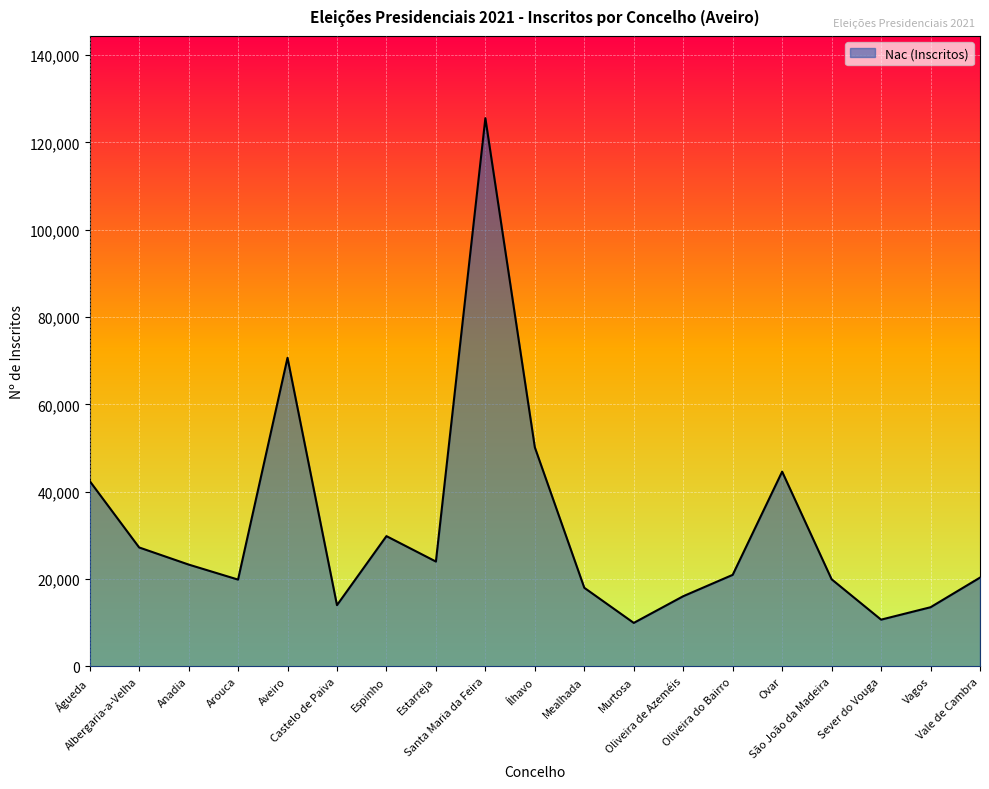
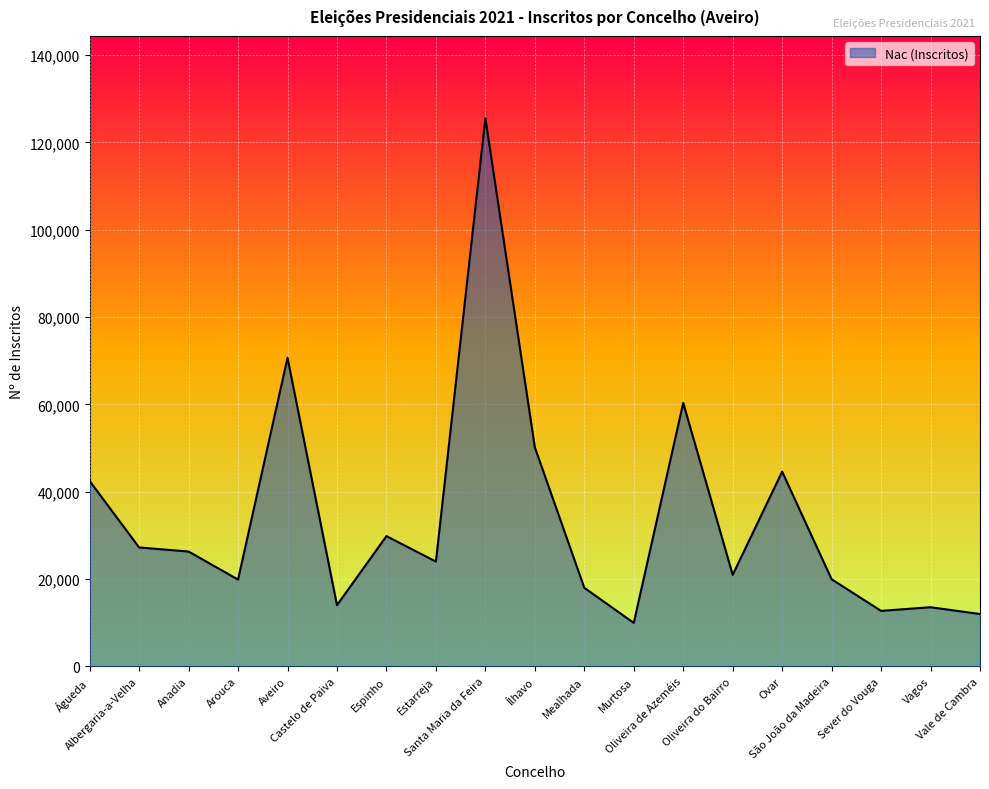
Anadia: 23,000 -> 26,000
Oliveira de Azeméis: 16,000 -> 60,000
Sever do Vouga: 11,000 -> 13,000
Vale de Cambra: 20,000 -> 12,000
